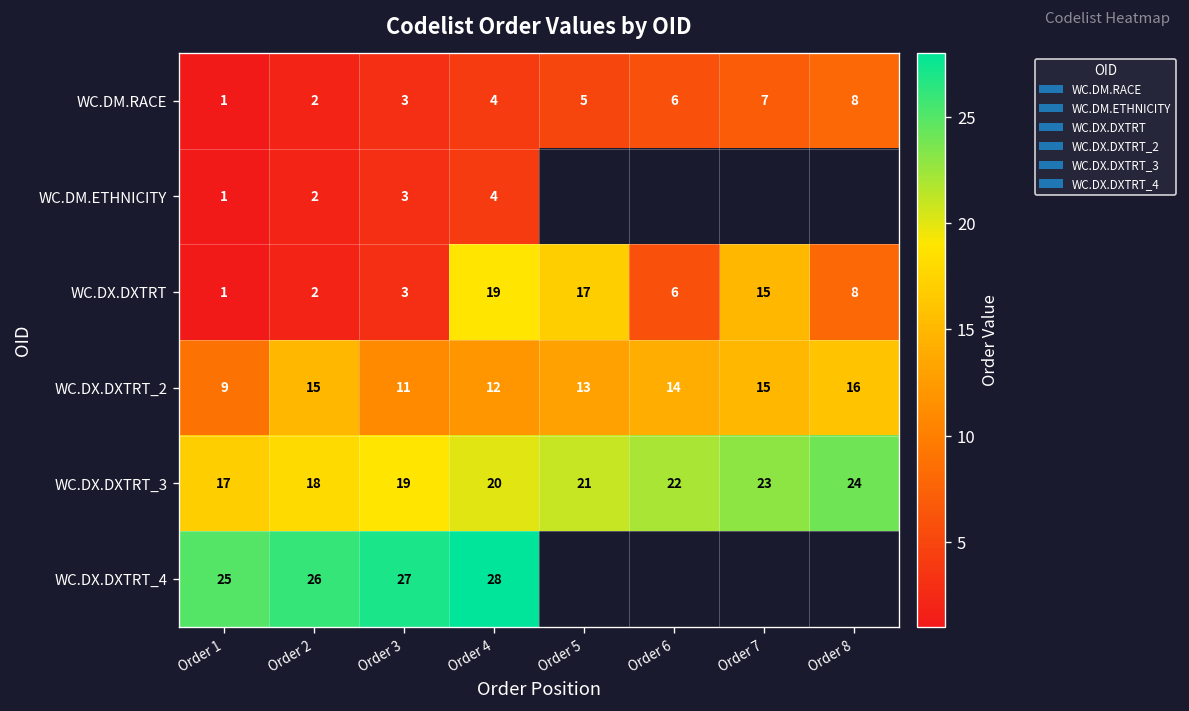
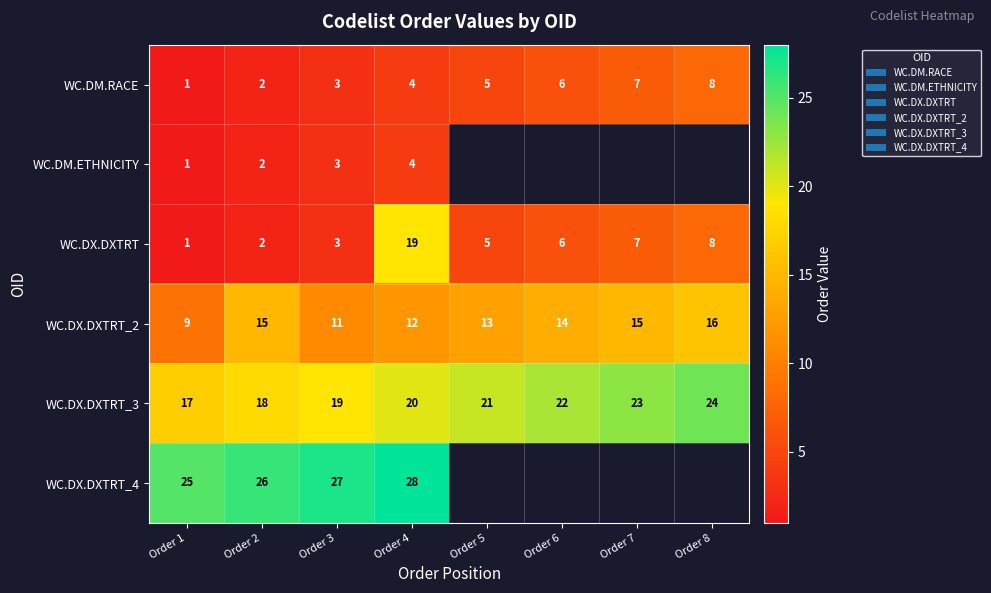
WC.DX.DXTRT, Order 5: 17 -> 5
WC.DX.DXTRT, Order 7: 15 -> 7
